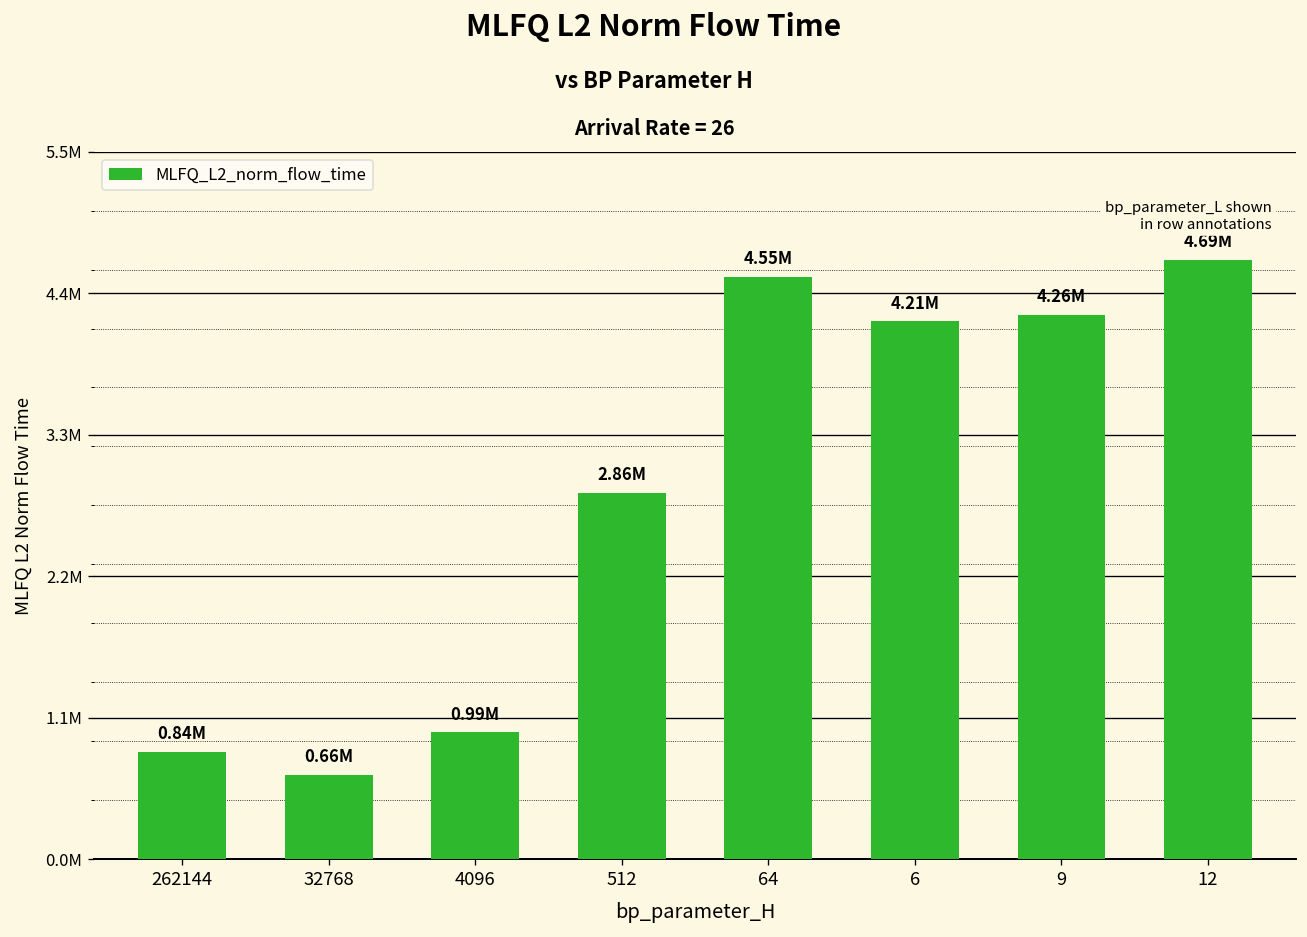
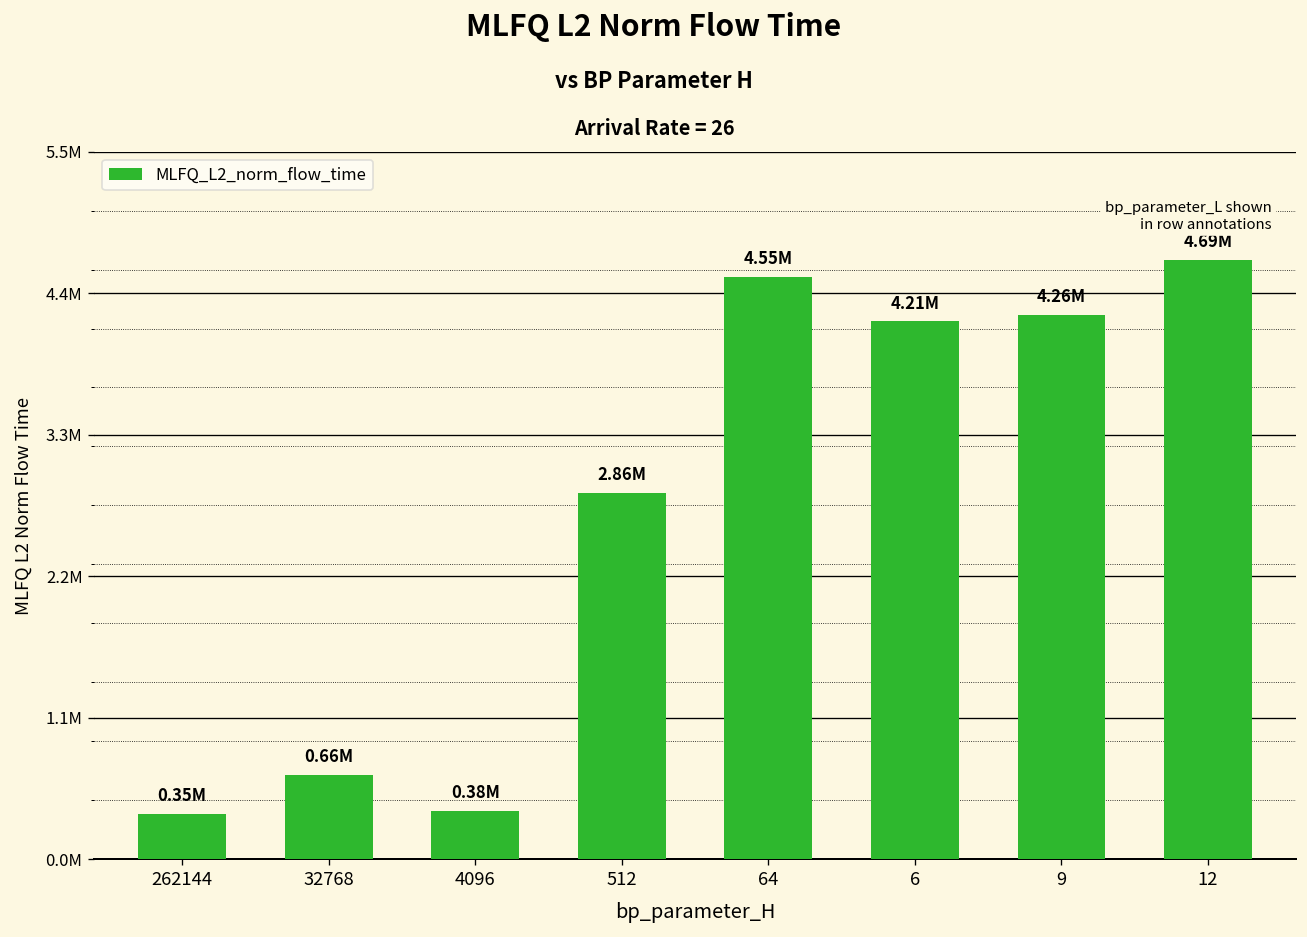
262144: 0.84M -> 0.35M
4096: 0.99M -> 0.38M
